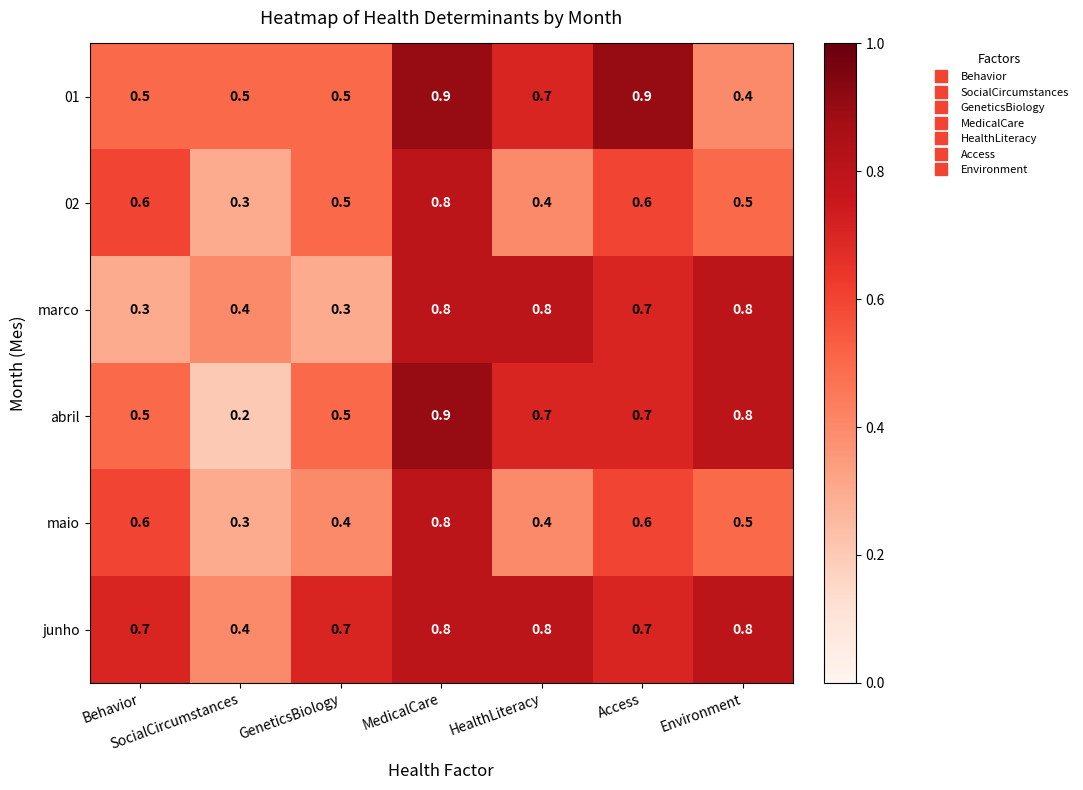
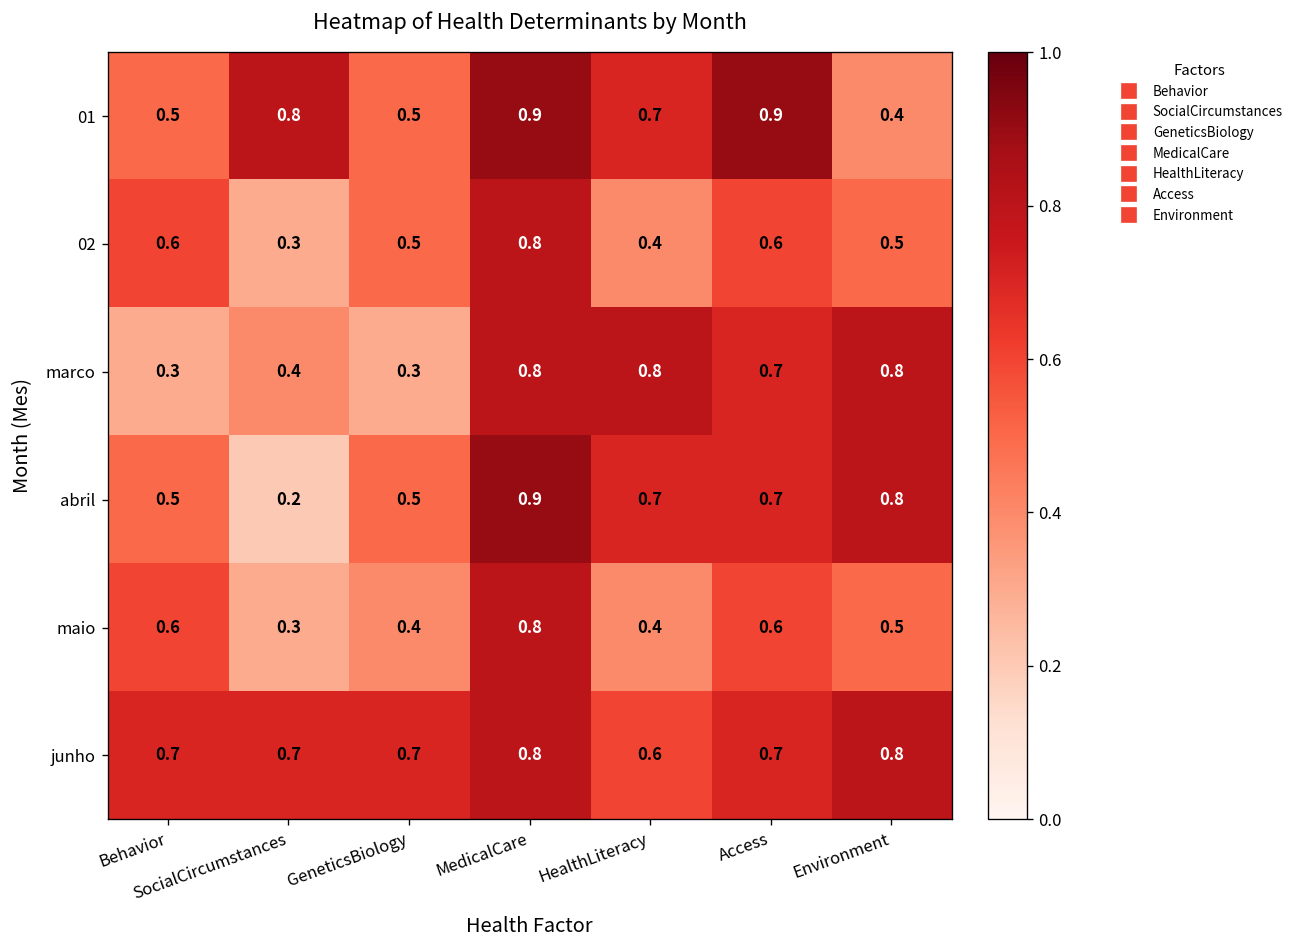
01, SocialCircumstances: 0.5 -> 0.8
junho, SocialCircumstances: 0.4 -> 0.7
junho, HealthLiteracy: 0.8 -> 0.6
